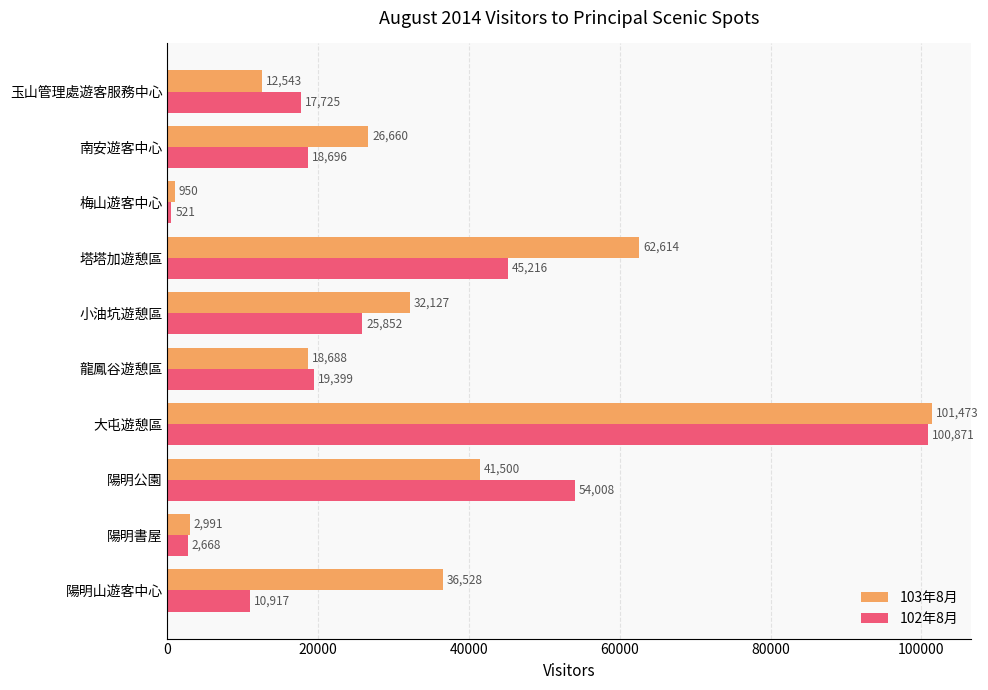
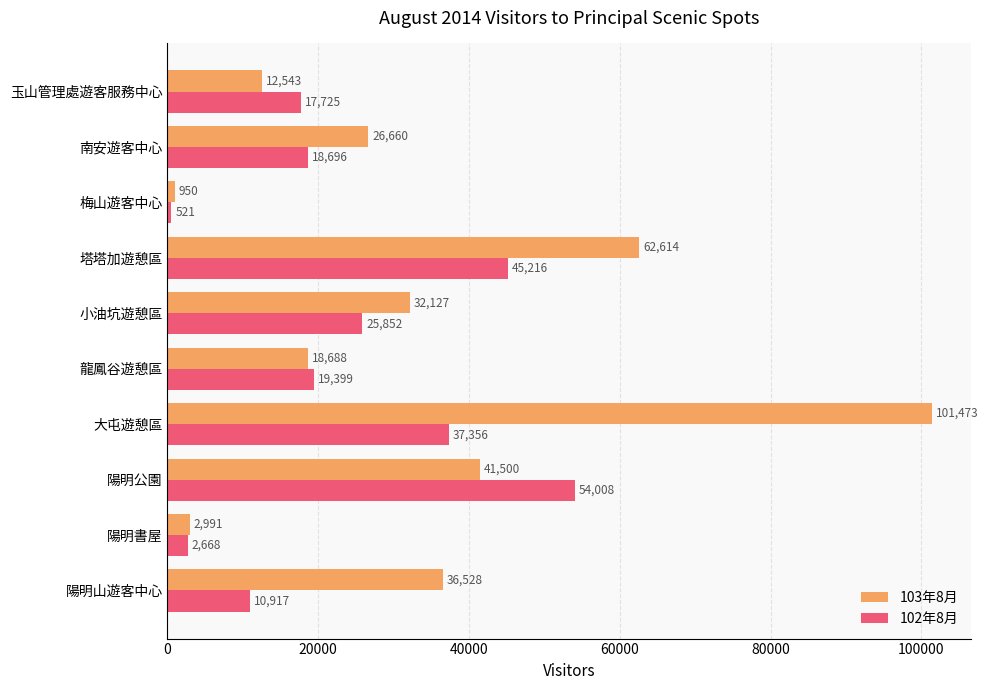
102年8月, 大屯遊憩區: 100,871 -> 37,356
